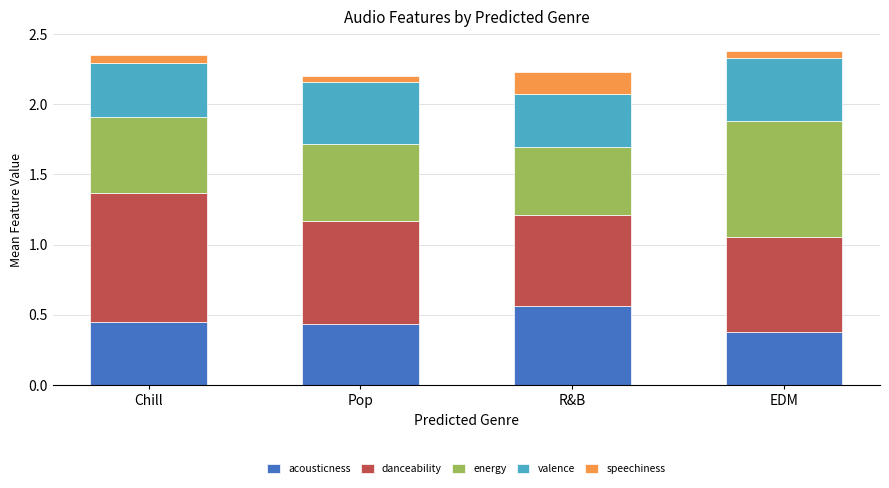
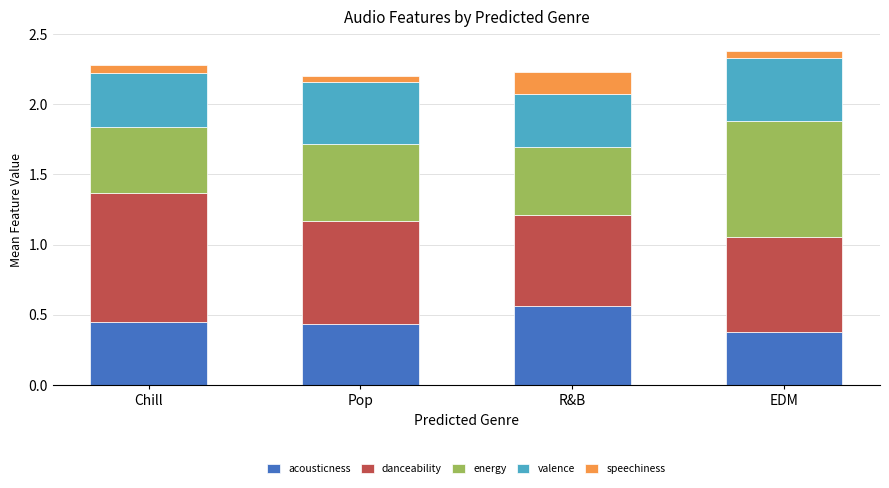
energy, Chill: 0.54 -> 0.47
